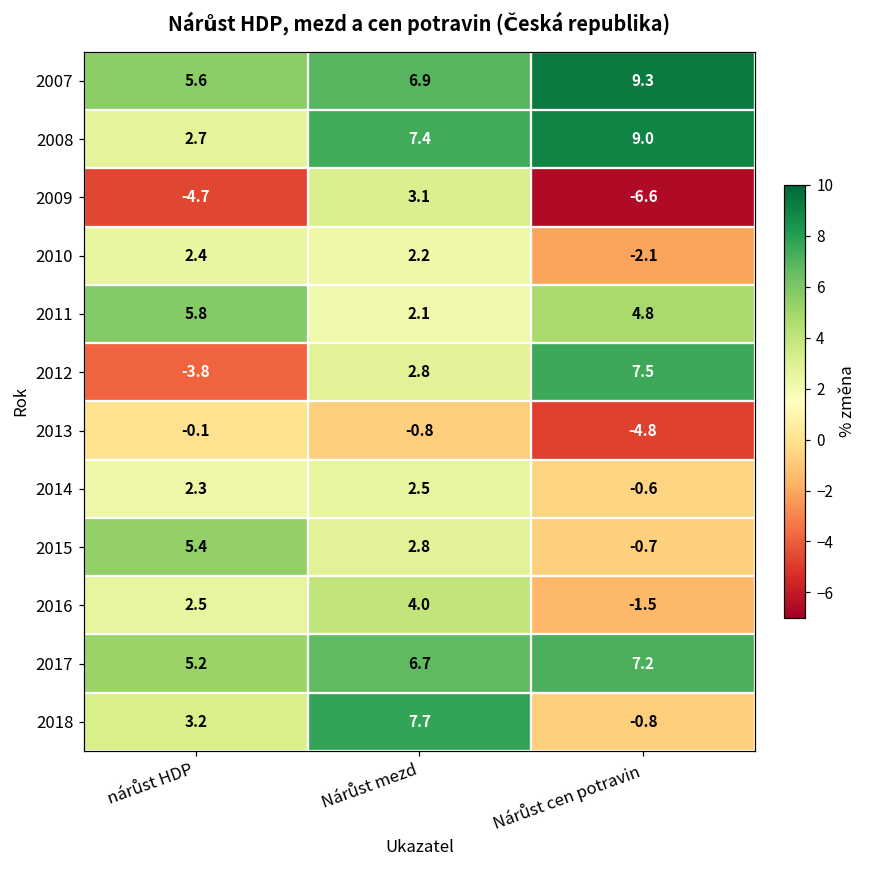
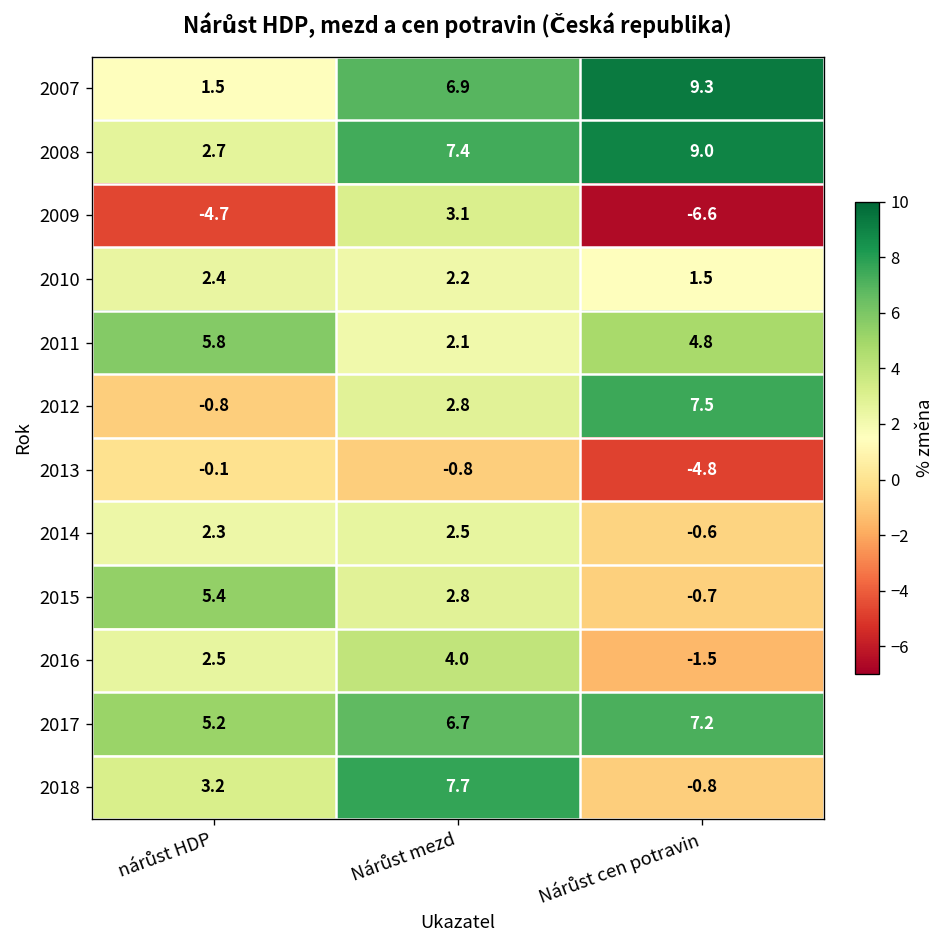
2007, nárůst HDP: 5.6 -> 1.5
2010, Nárůst cen potravin: -2.1 -> 1.5
2012, nárůst HDP: -3.8 -> -0.8
